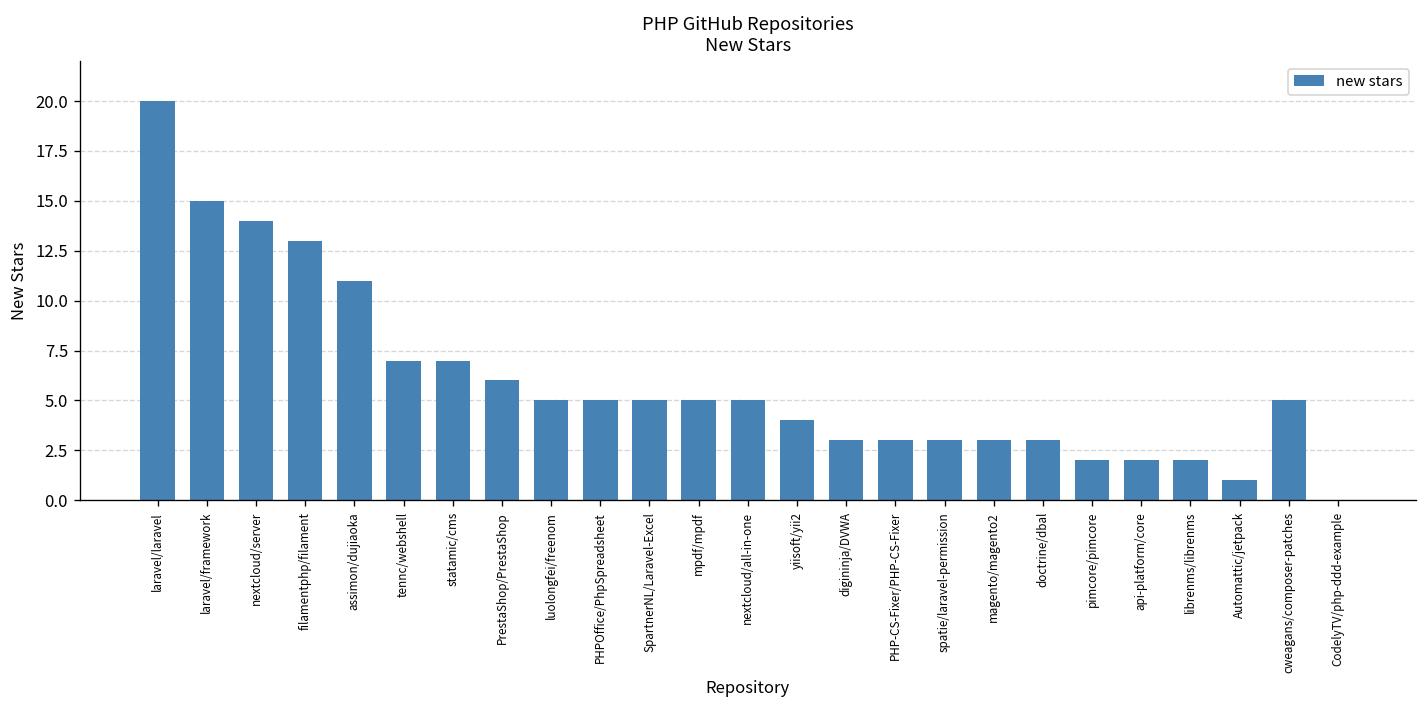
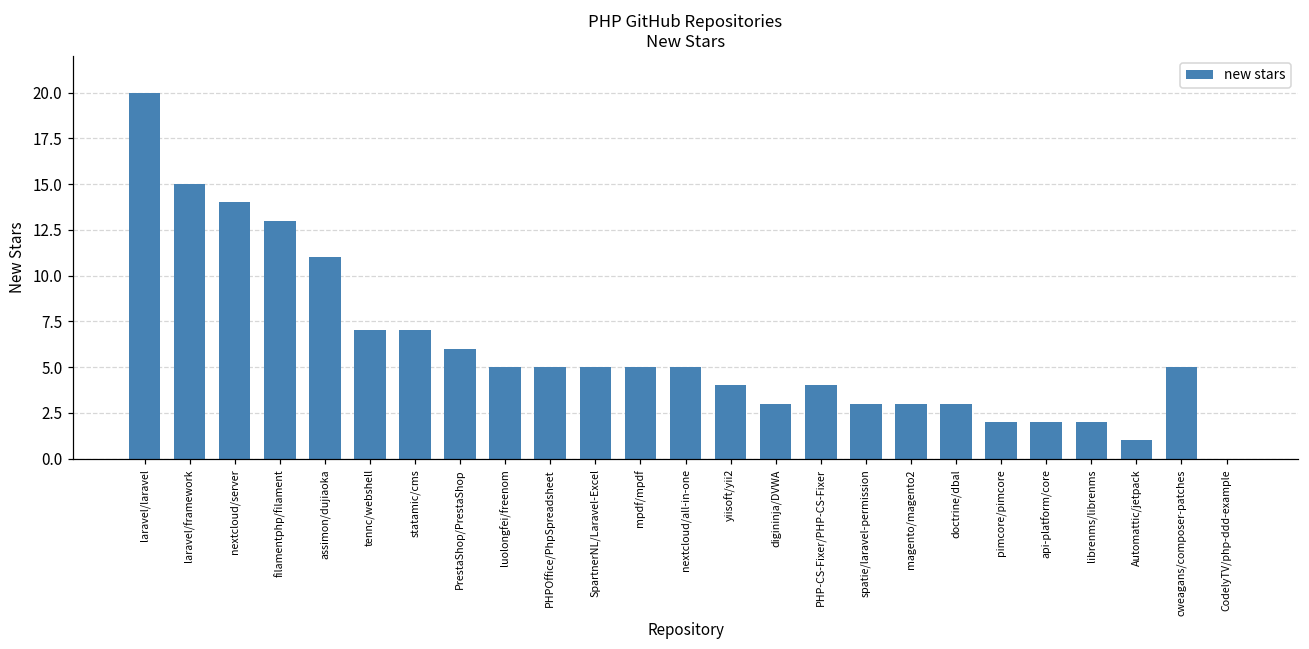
PHP-CS-Fixer/PHP-CS-Fixer: 3 -> 4
